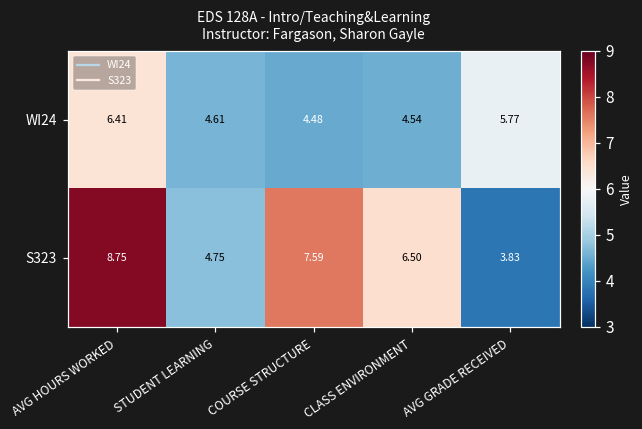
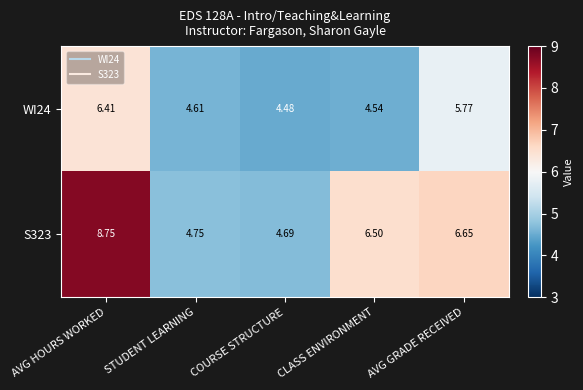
S323, COURSE STRUCTURE: 7.59 -> 4.69
S323, AVG GRADE RECEIVED: 3.83 -> 6.65
